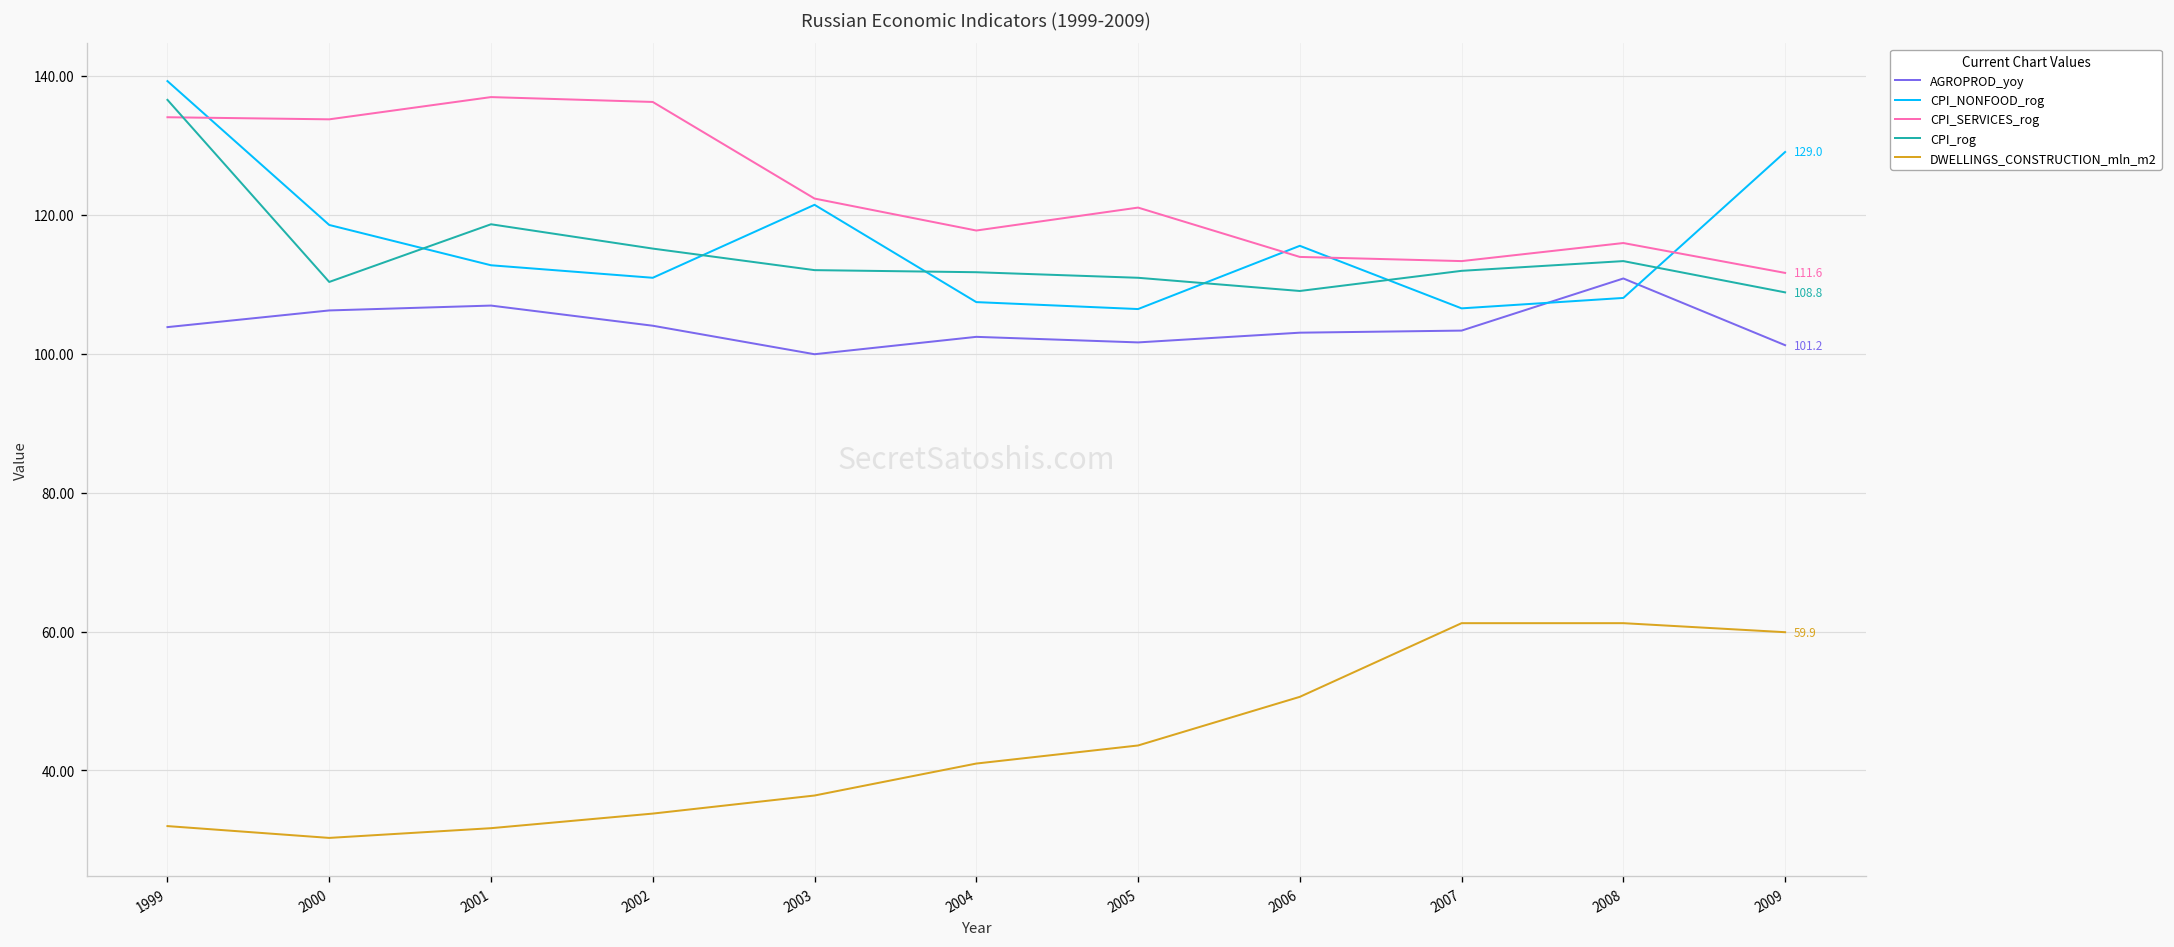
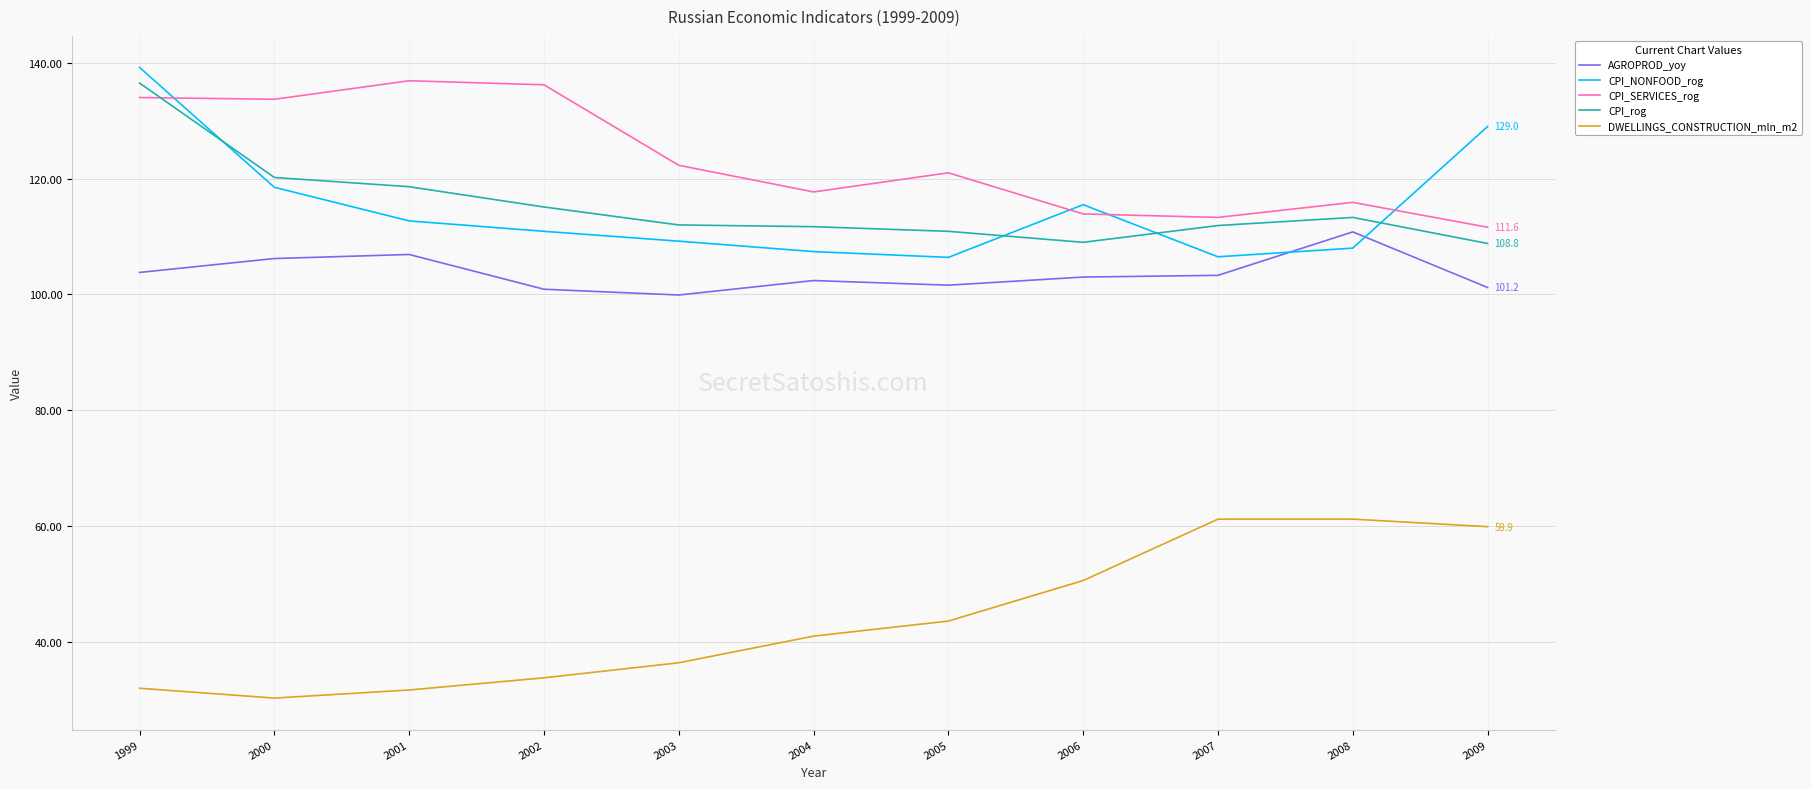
CPI_rog, 2000: 110 -> 120
AGROPROD_yoy, 2002: 104 -> 101
CPI_NONFOOD_rog, 2003: 121 -> 109
